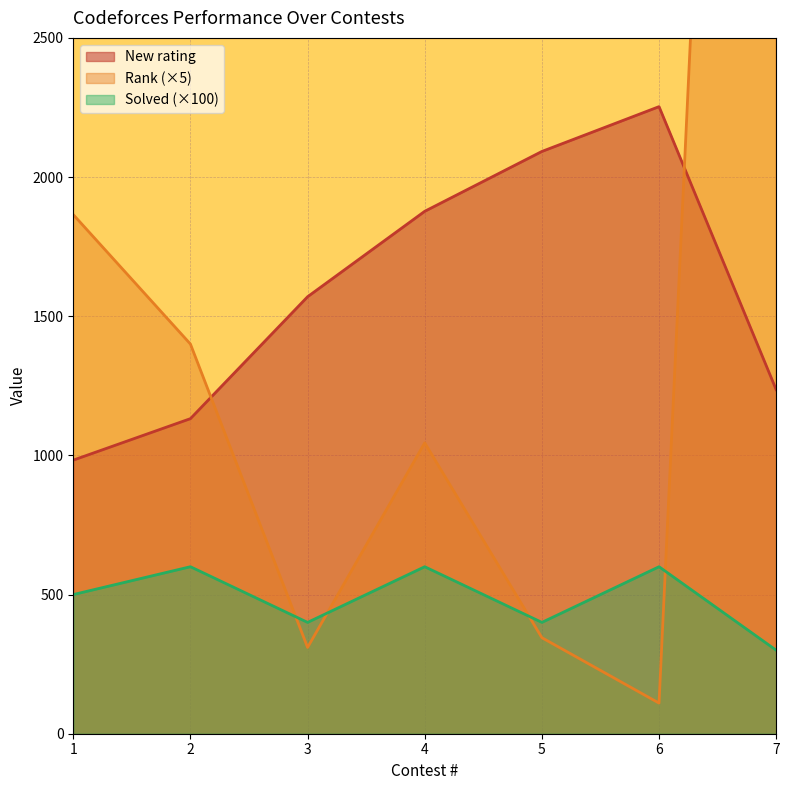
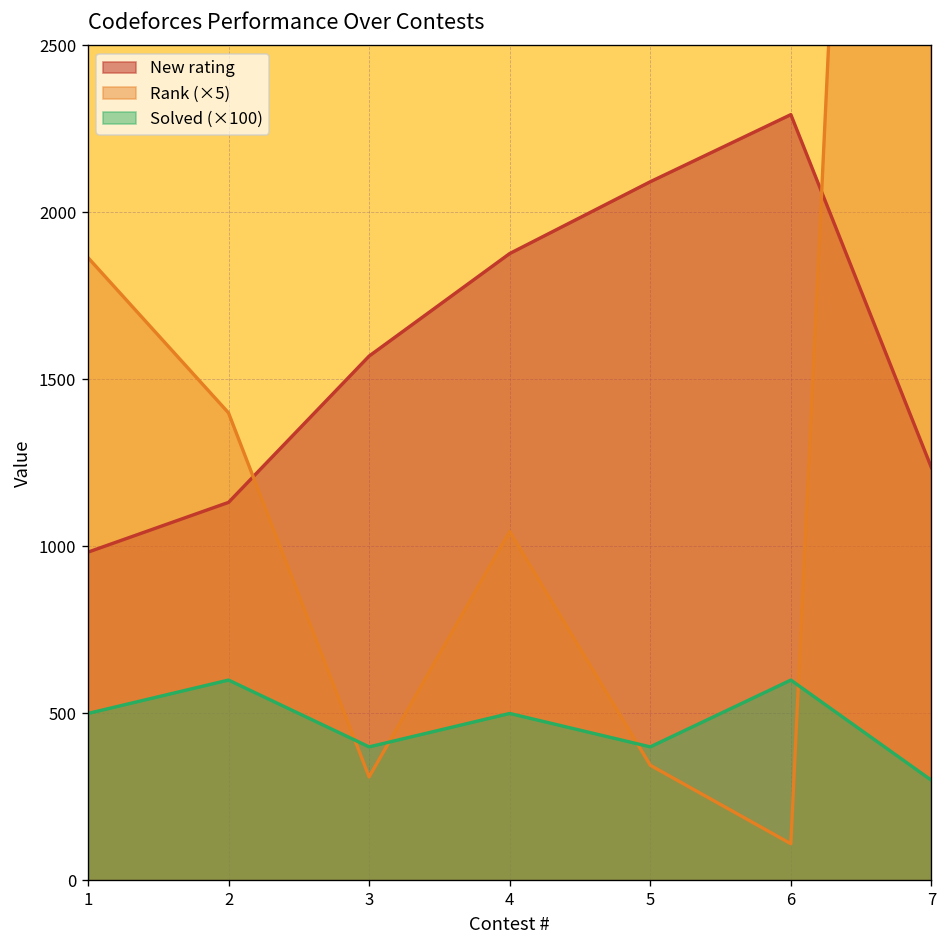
Solved (×100), 4: 600 -> 500
New rating, 6: 2250 -> 2290
